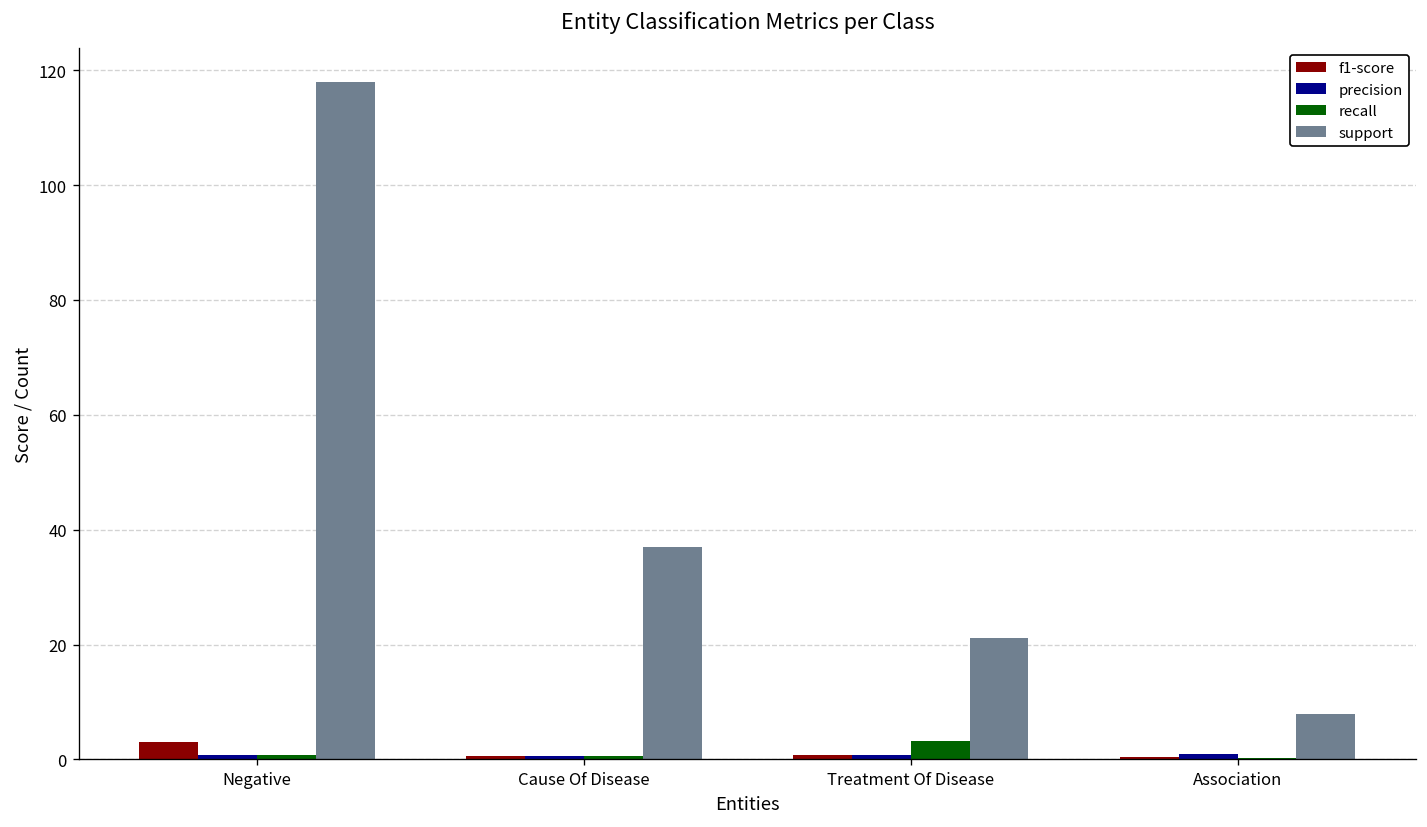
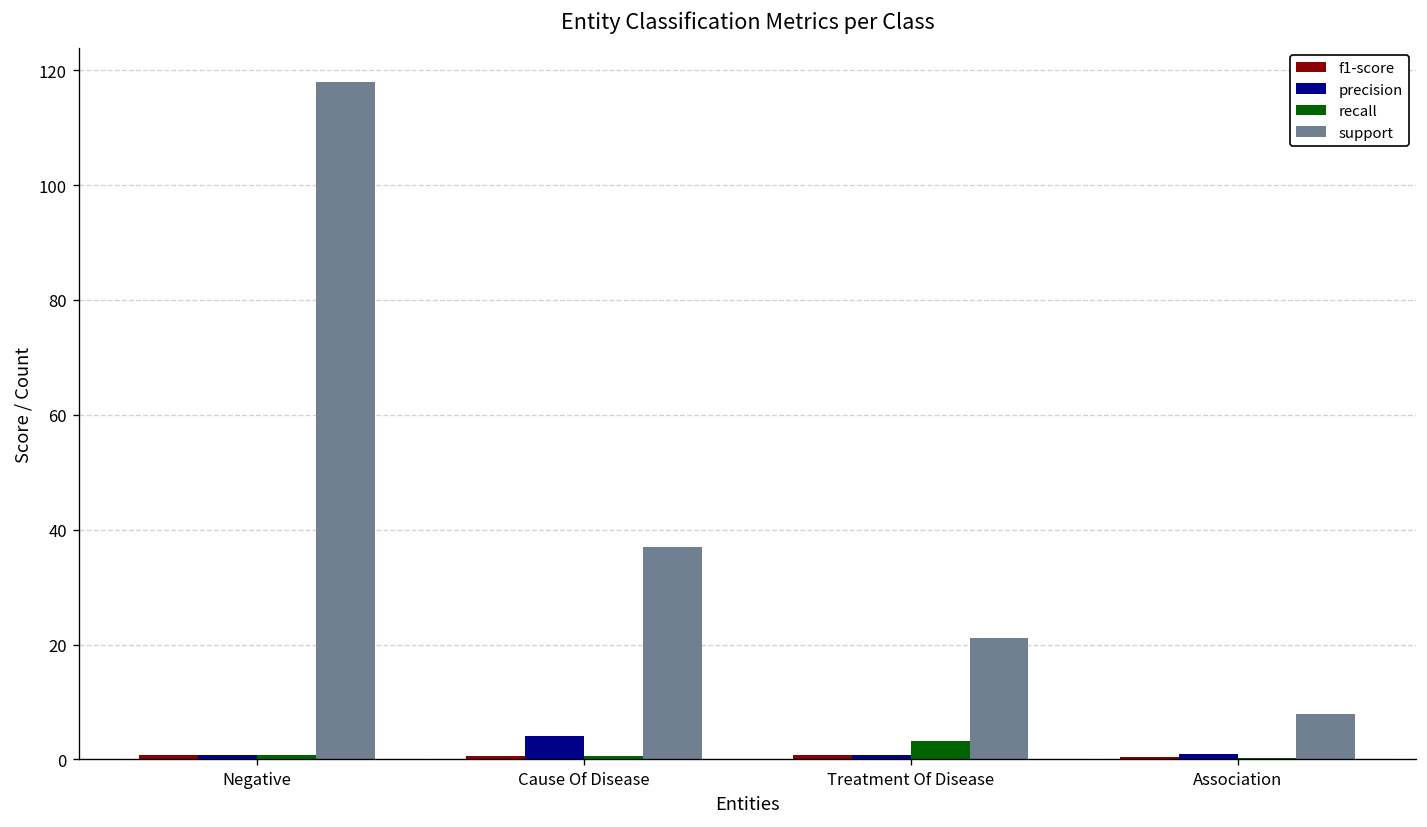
f1-score, Negative: 3 -> 1
precision, Cause Of Disease: 1 -> 4
